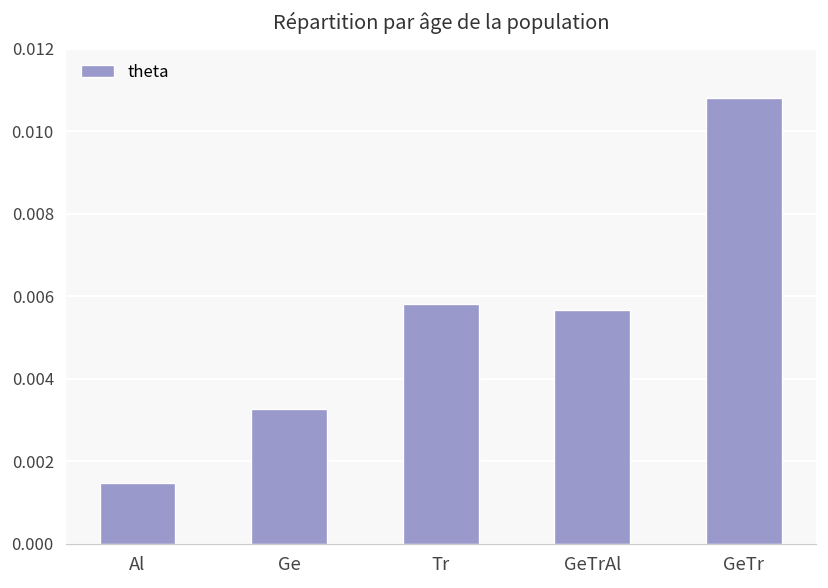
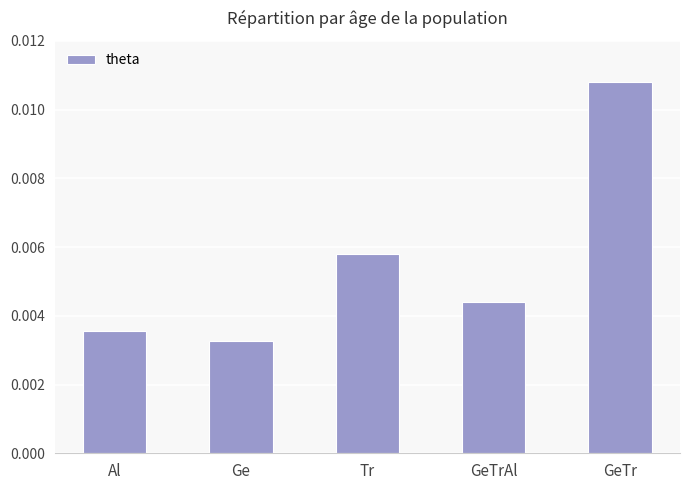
Al: 0.0015 -> 0.0036
GeTrAl: 0.0057 -> 0.0044
